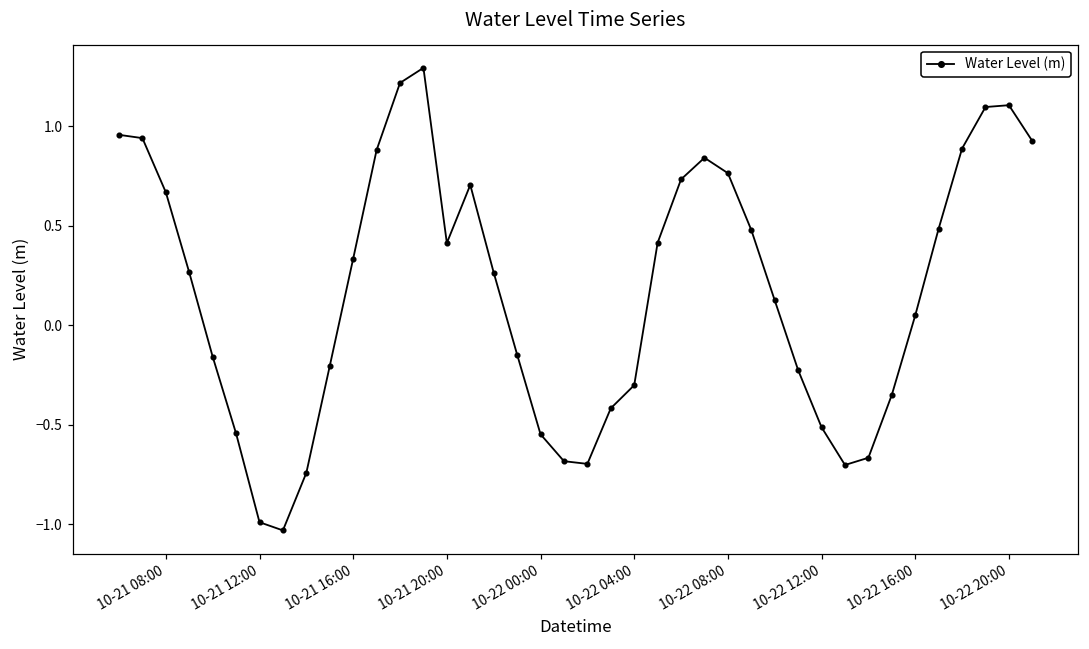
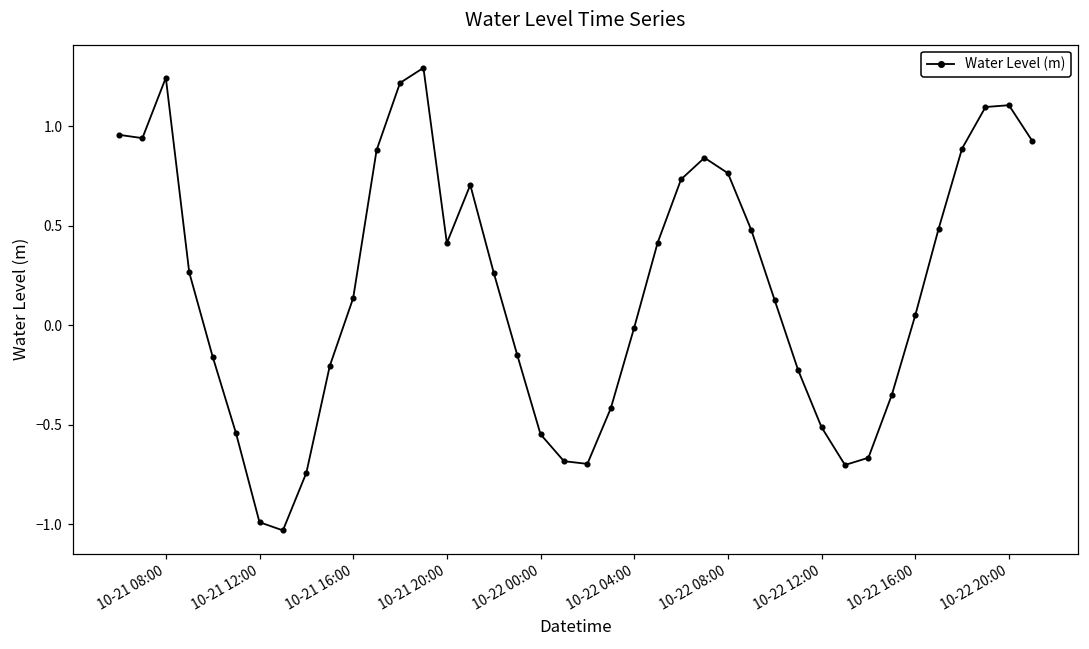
10-21 08:00: 0.67 -> 1.24
10-21 16:00: 0.33 -> 0.14
10-22 04:00: -0.30 -> -0.01
